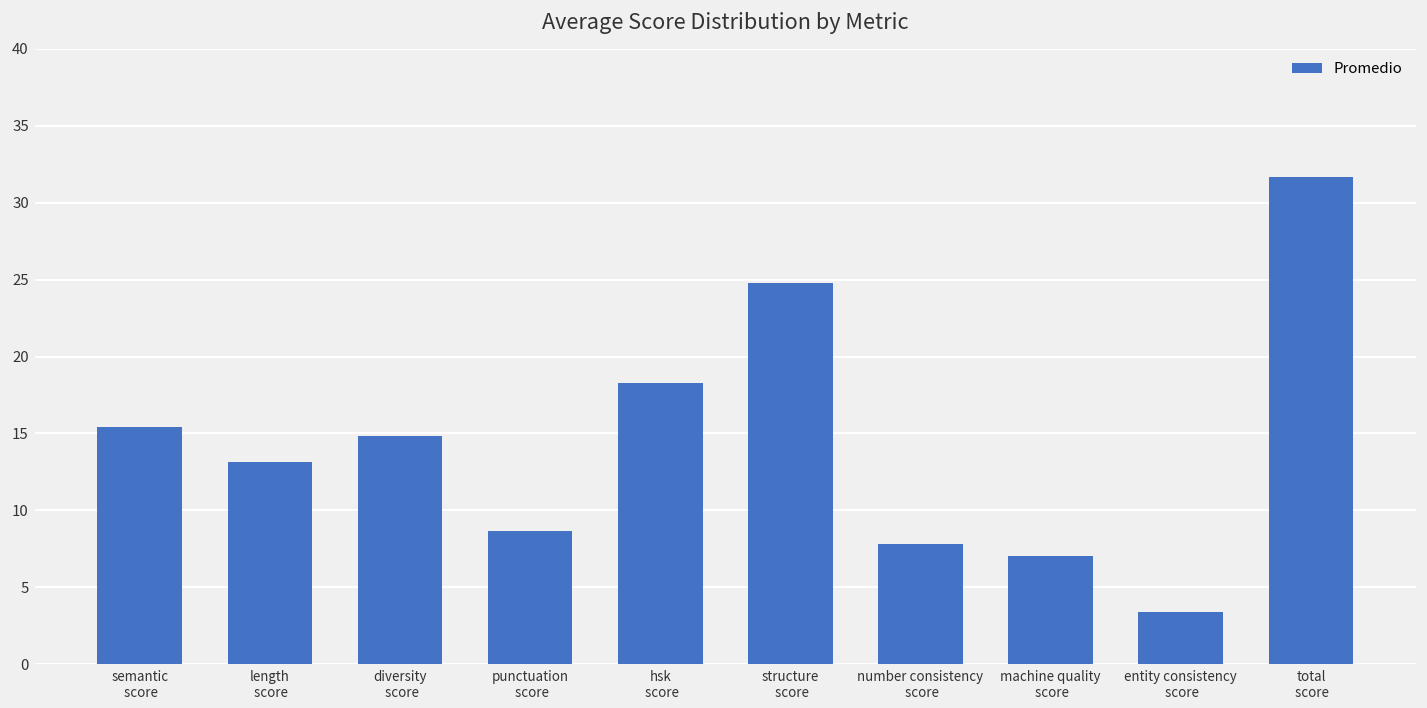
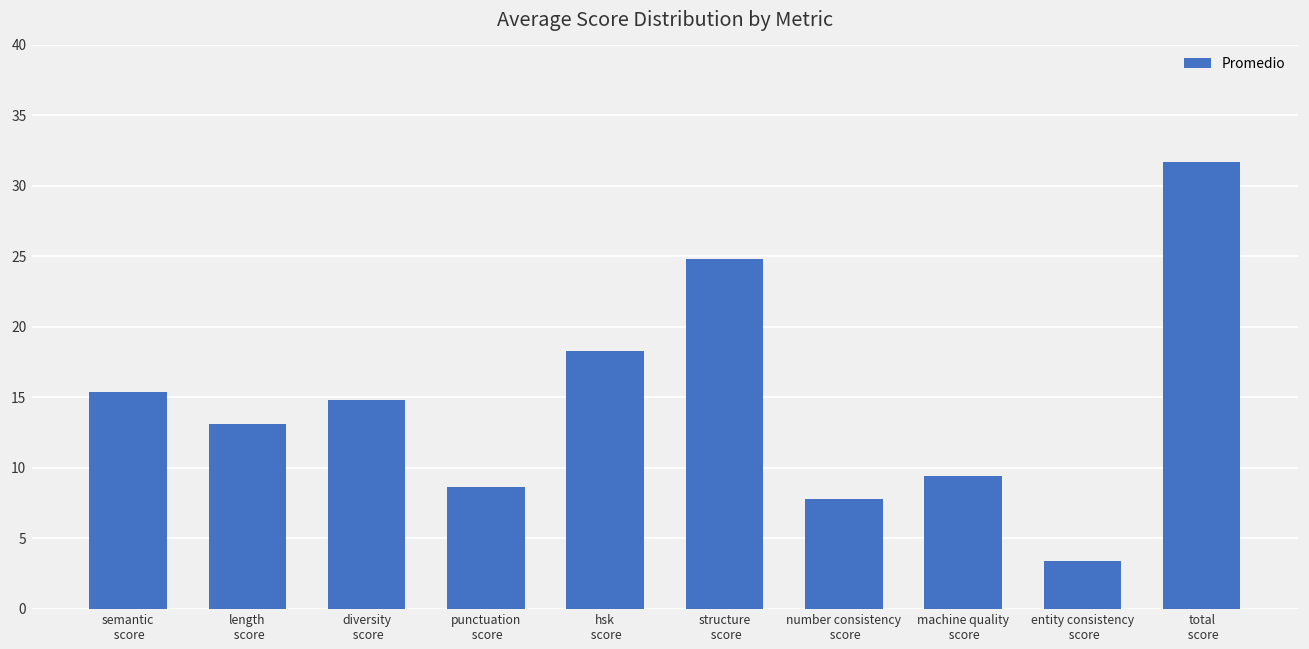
machine quality score: 7.1 -> 9.4
